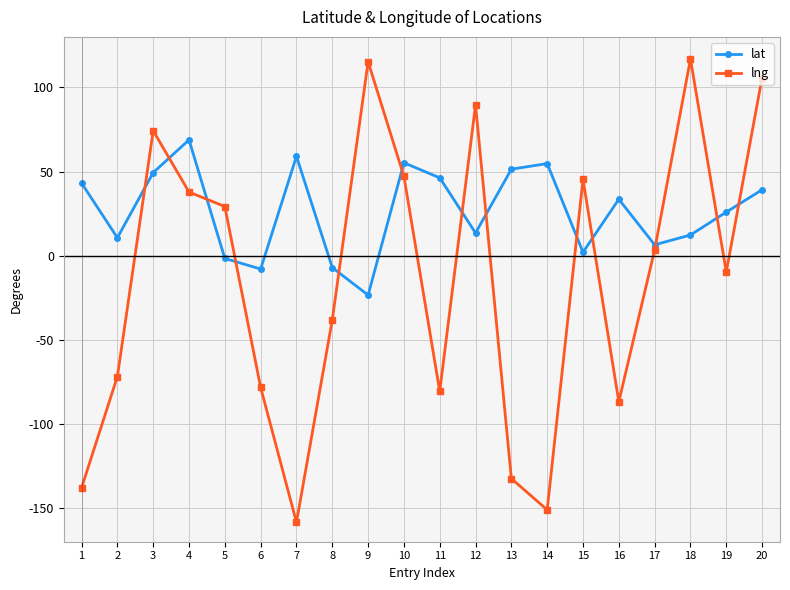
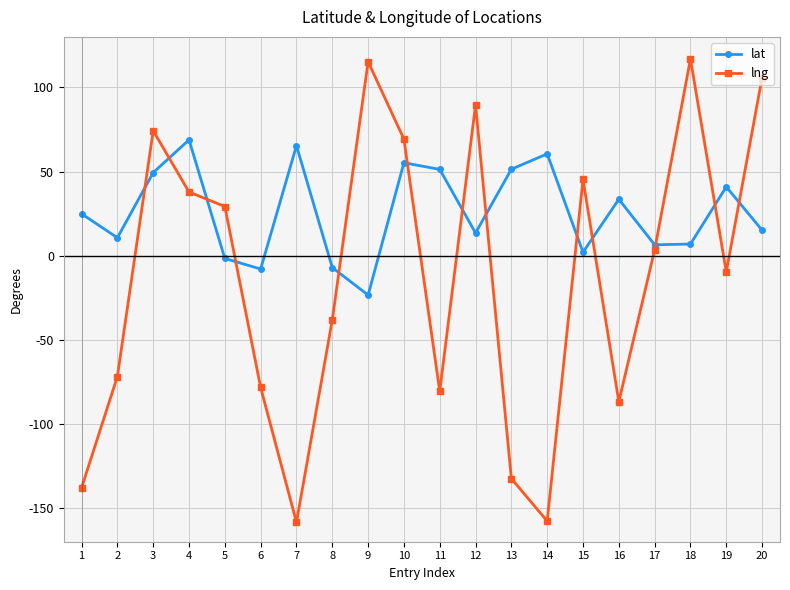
lat, 1: 43 -> 25
lat, 7: 59 -> 65
lng, 10: 47 -> 69
lat, 11: 46 -> 51
lat, 14: 55 -> 60
lng, 14: -151 -> -158
lat, 18: 12 -> 7
lat, 19: 26 -> 41
lat, 20: 39 -> 15
